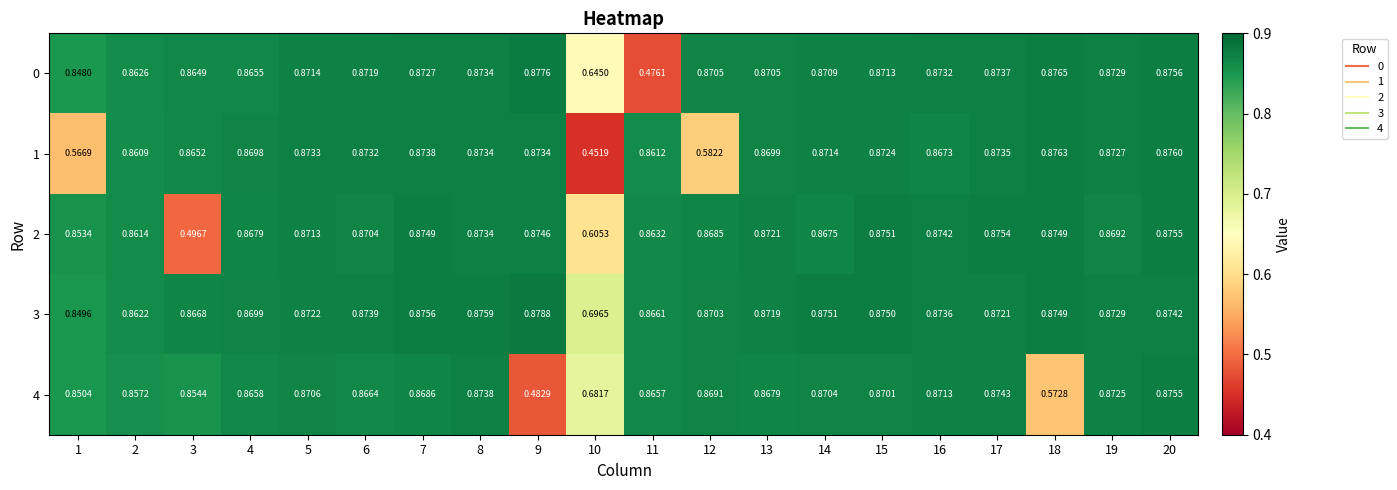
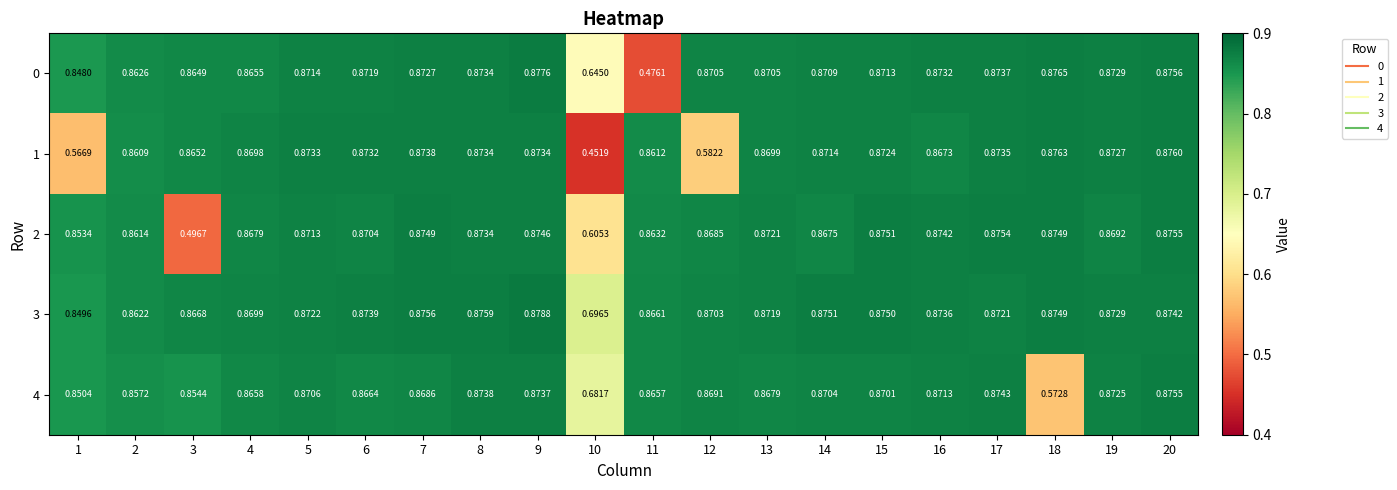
4, 9: 0.4829 -> 0.8737
